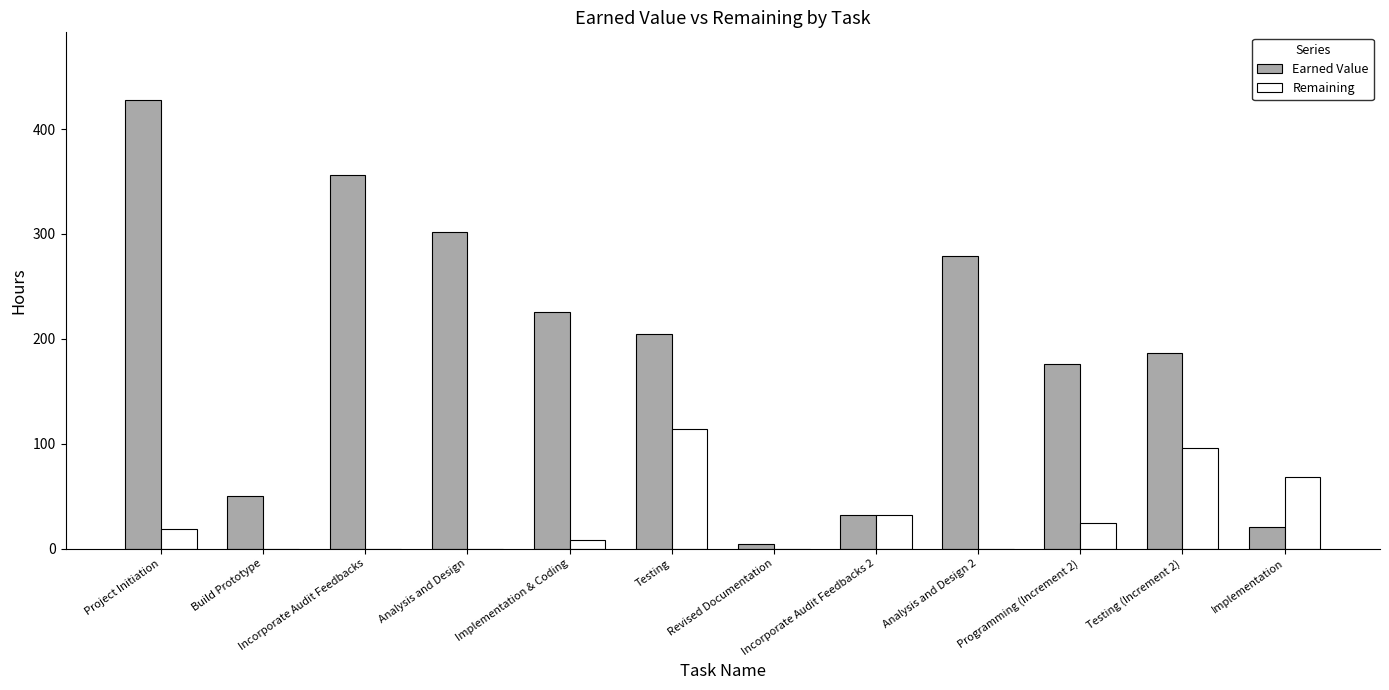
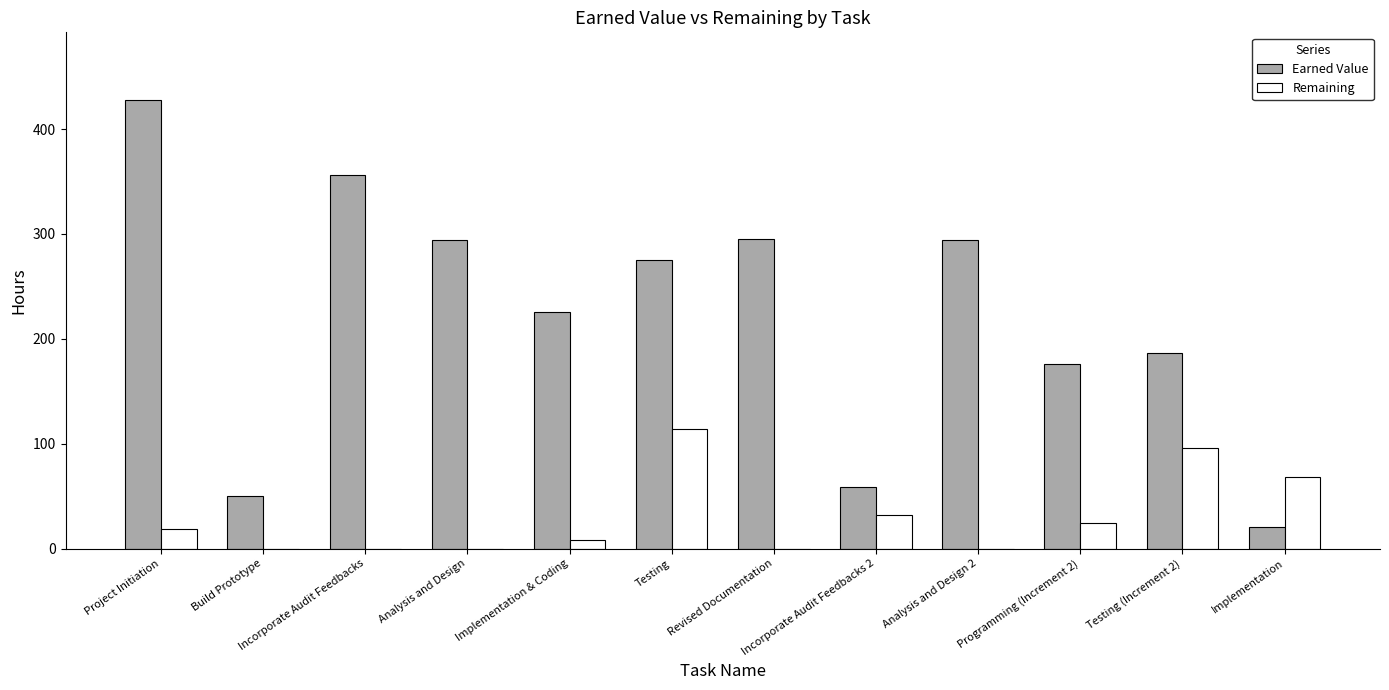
Earned Value, Analysis and Design: 302 -> 294
Earned Value, Testing: 205 -> 275
Earned Value, Revised Documentation: 4 -> 295
Earned Value, Incorporate Audit Feedbacks 2: 32 -> 59
Earned Value, Analysis and Design 2: 279 -> 294
